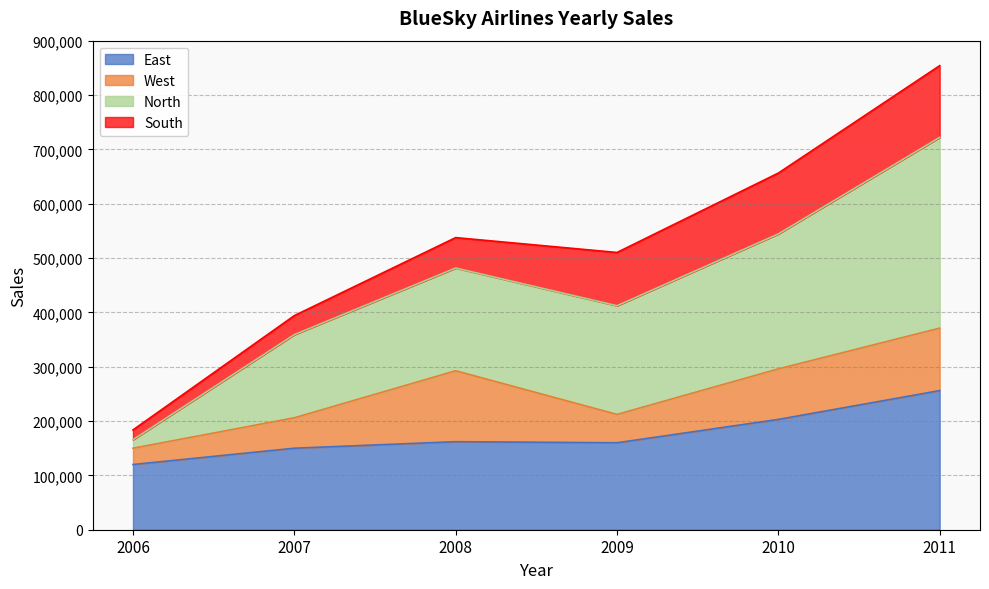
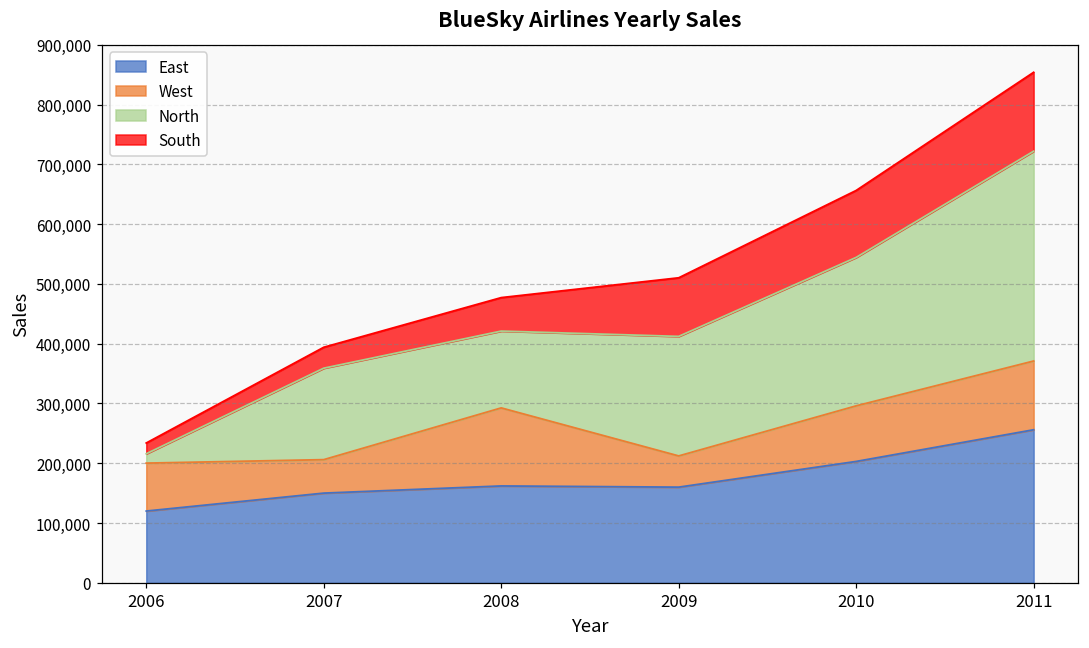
West, 2006: 30,000 -> 80,000
North, 2008: 190,000 -> 130,000
